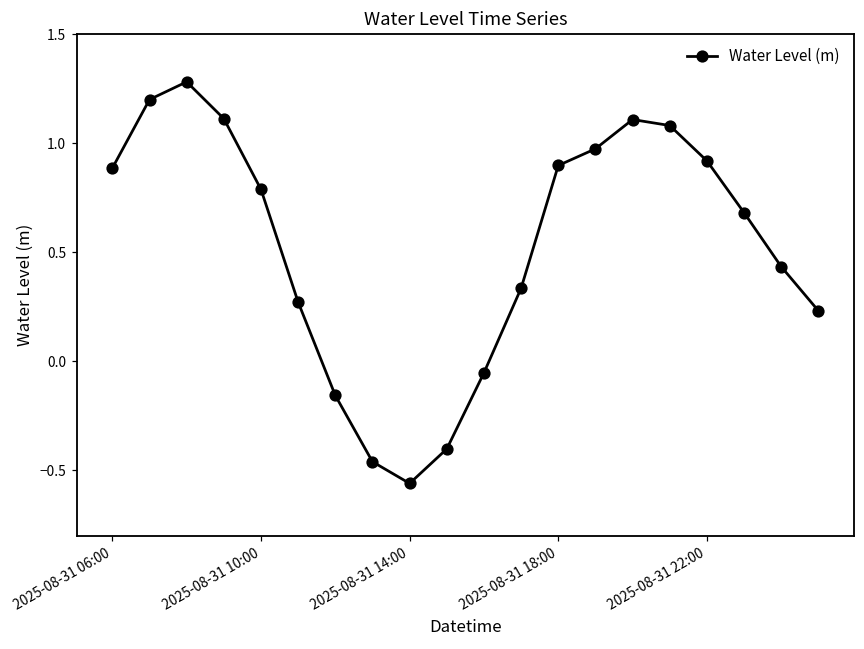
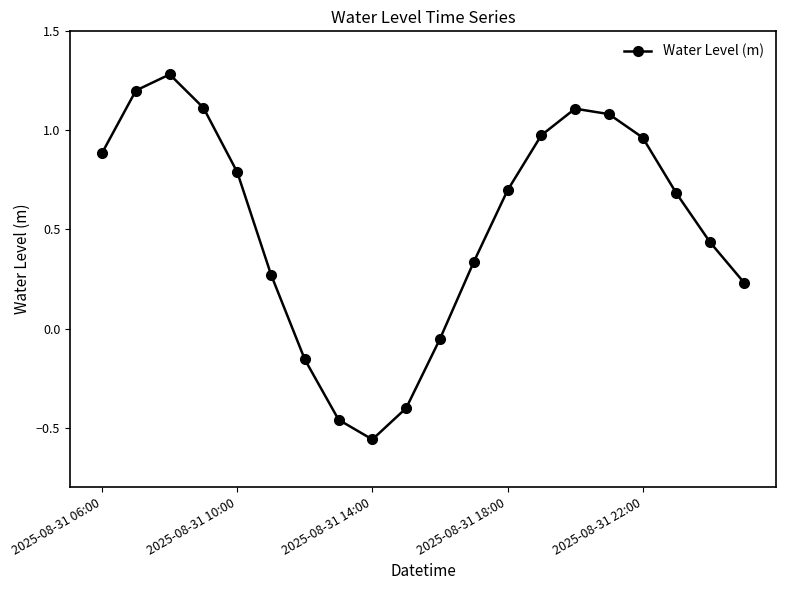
2025-08-31 18:00: 0.90 -> 0.70
2025-08-31 22:00: 0.92 -> 0.96
